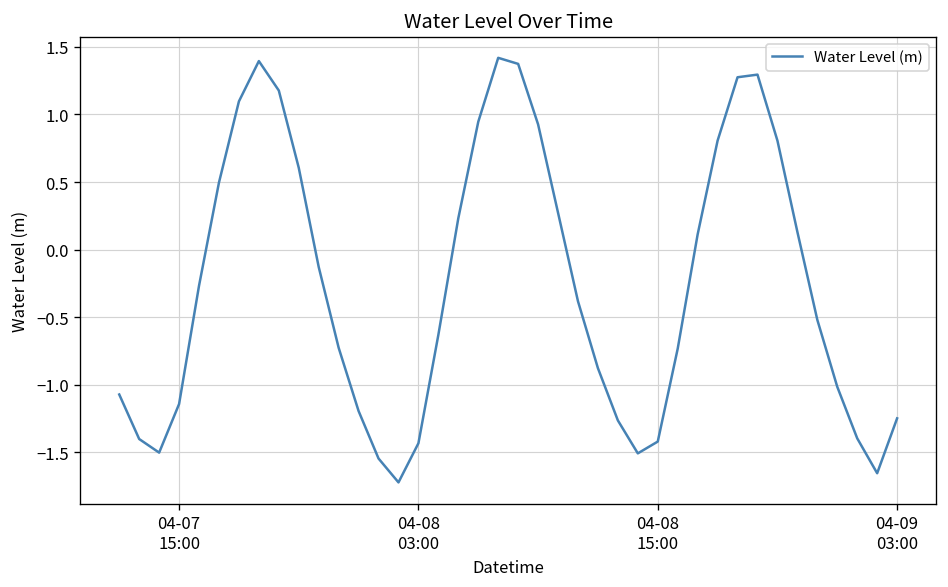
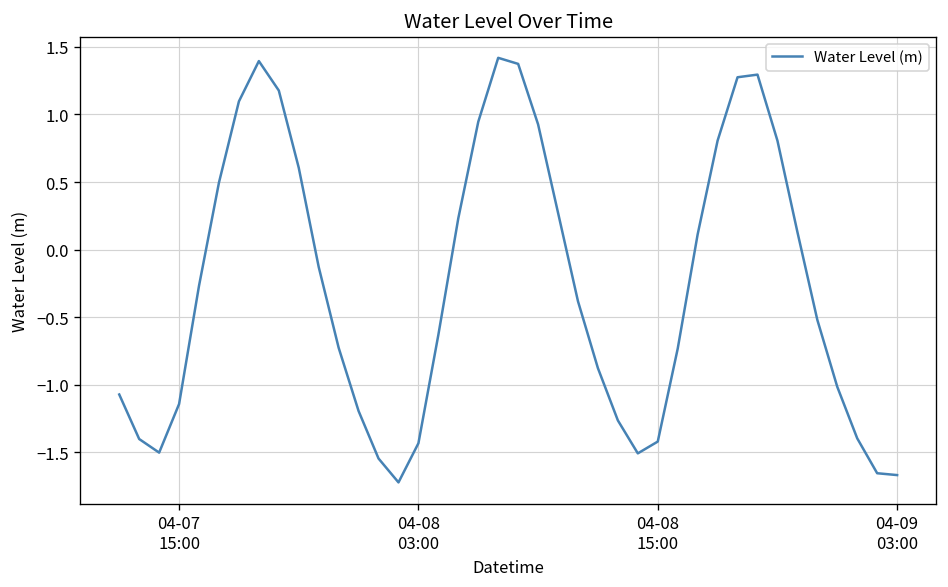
04-09 03:00: -1.25 -> -1.67
